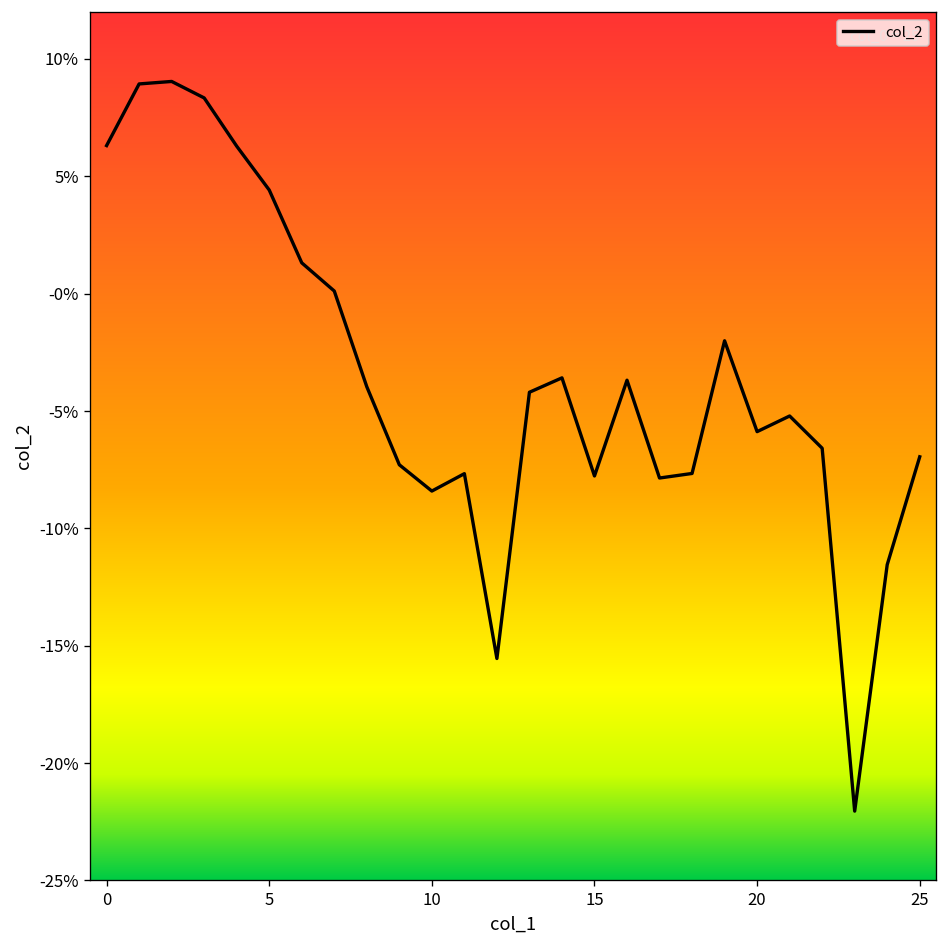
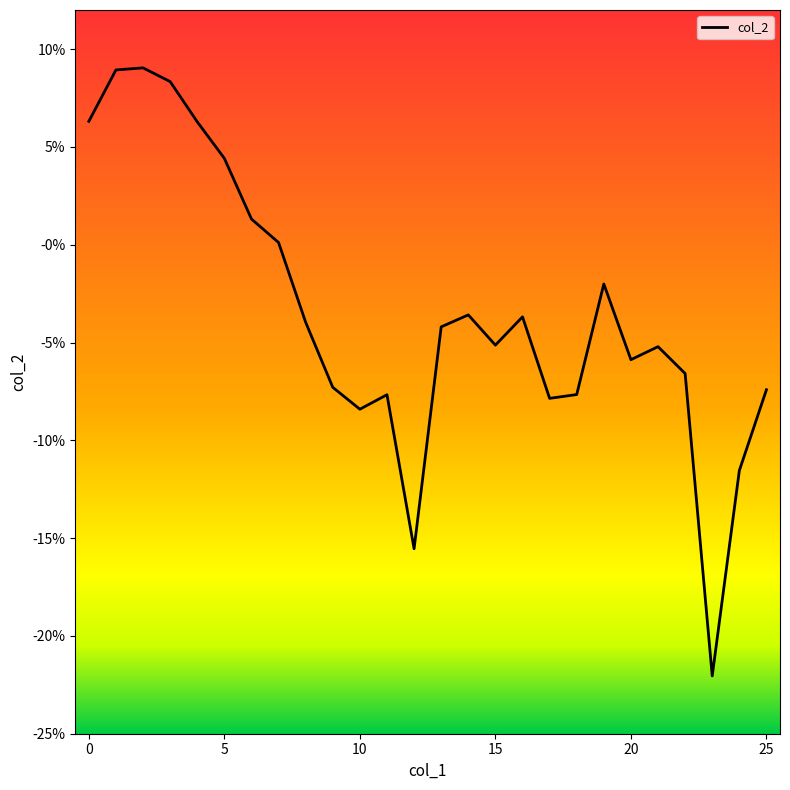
15: -7.8% -> -5.1%
25: -6.9% -> -7.4%
